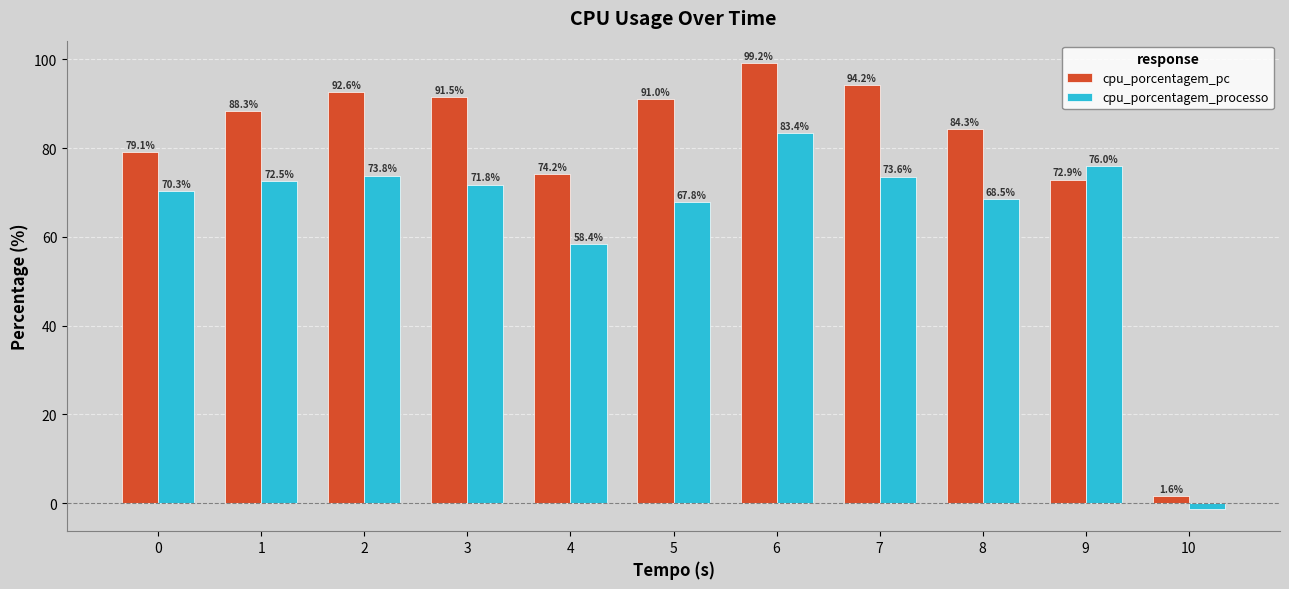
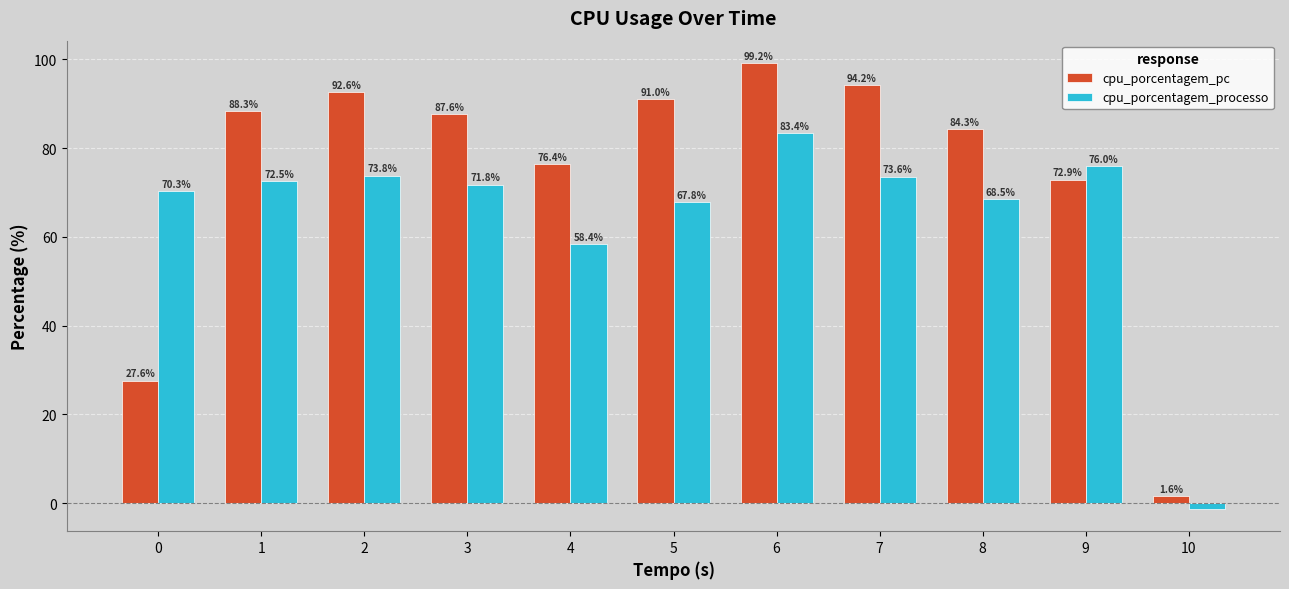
cpu_porcentagem_pc, 0: 79.1% -> 27.6%
cpu_porcentagem_pc, 3: 91.5% -> 87.6%
cpu_porcentagem_pc, 4: 74.2% -> 76.4%
